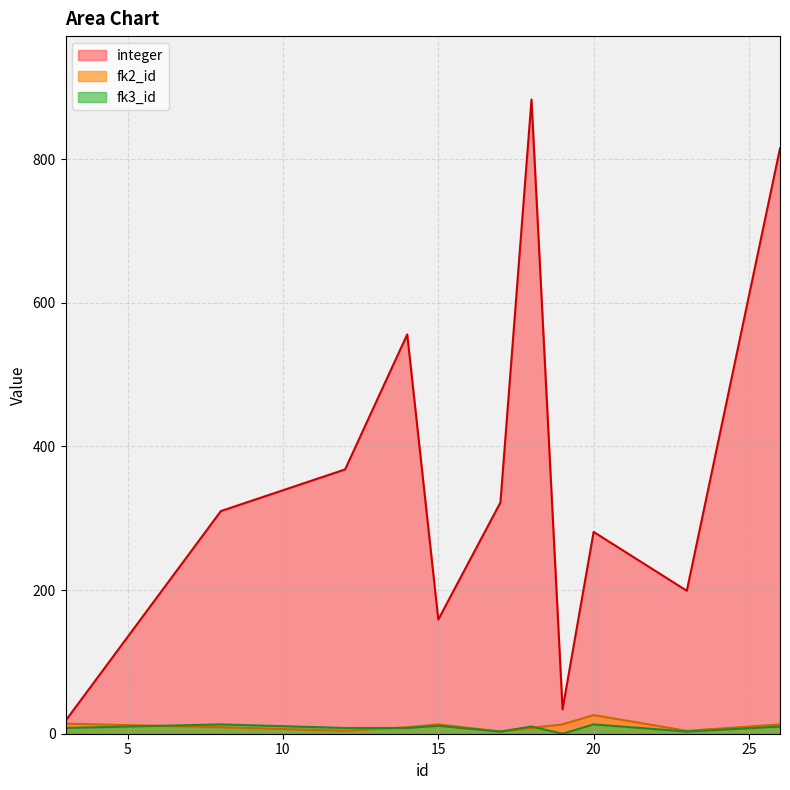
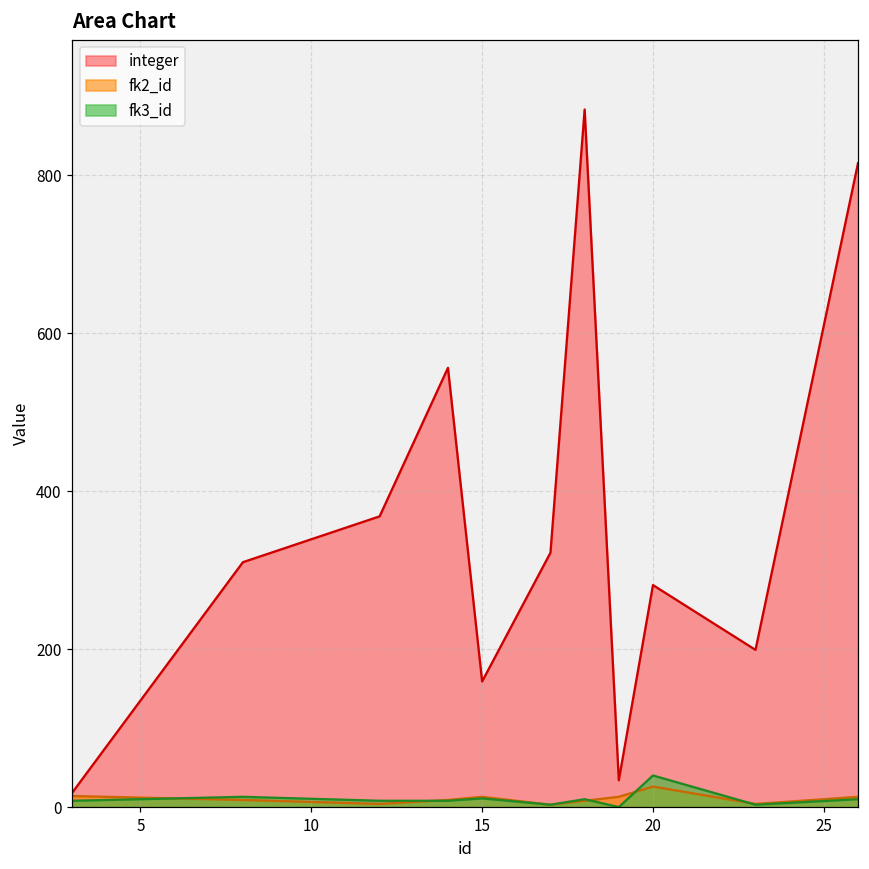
fk3_id, 20: 10 -> 40
